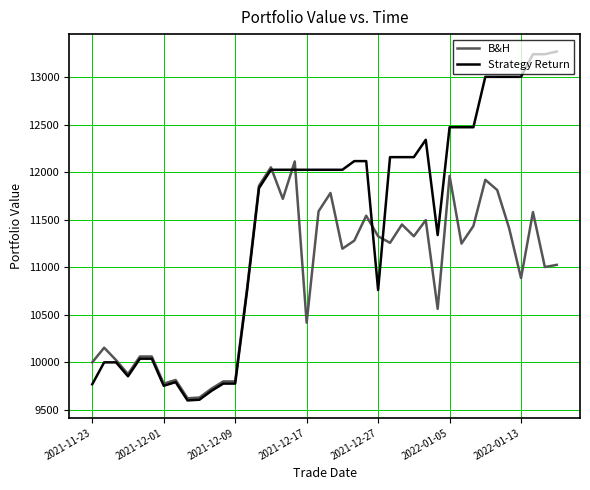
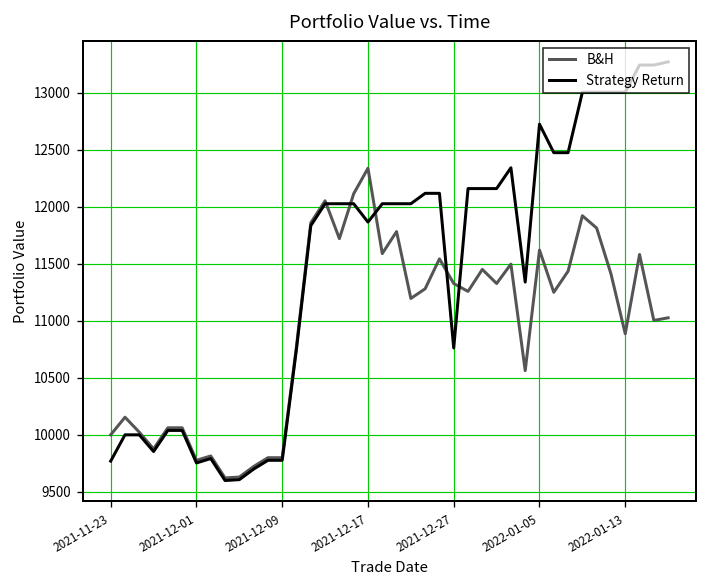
B&H, 2021-12-17: 10400 -> 12300
Strategy Return, 2021-12-17: 12000 -> 11900
B&H, 2022-01-05: 12000 -> 11600
Strategy Return, 2022-01-05: 12500 -> 12700
